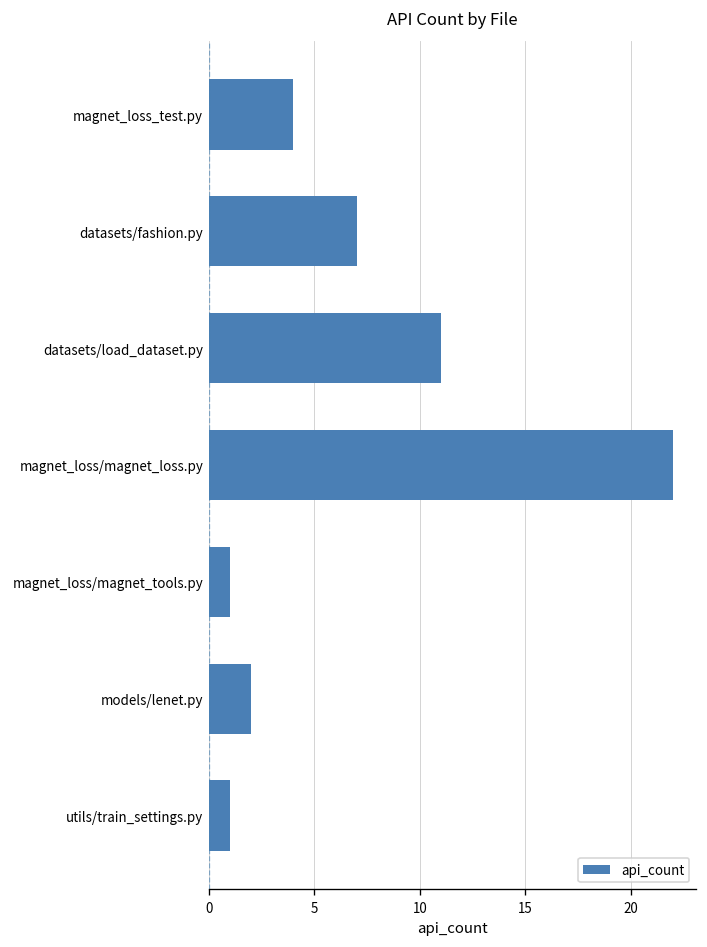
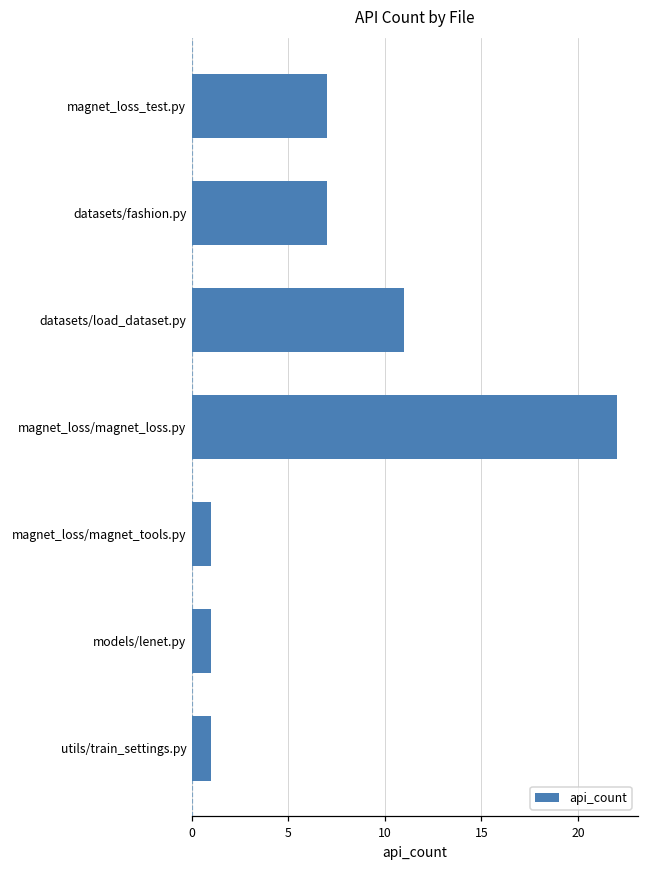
magnet_loss_test.py: 4 -> 7
models/lenet.py: 2 -> 1
